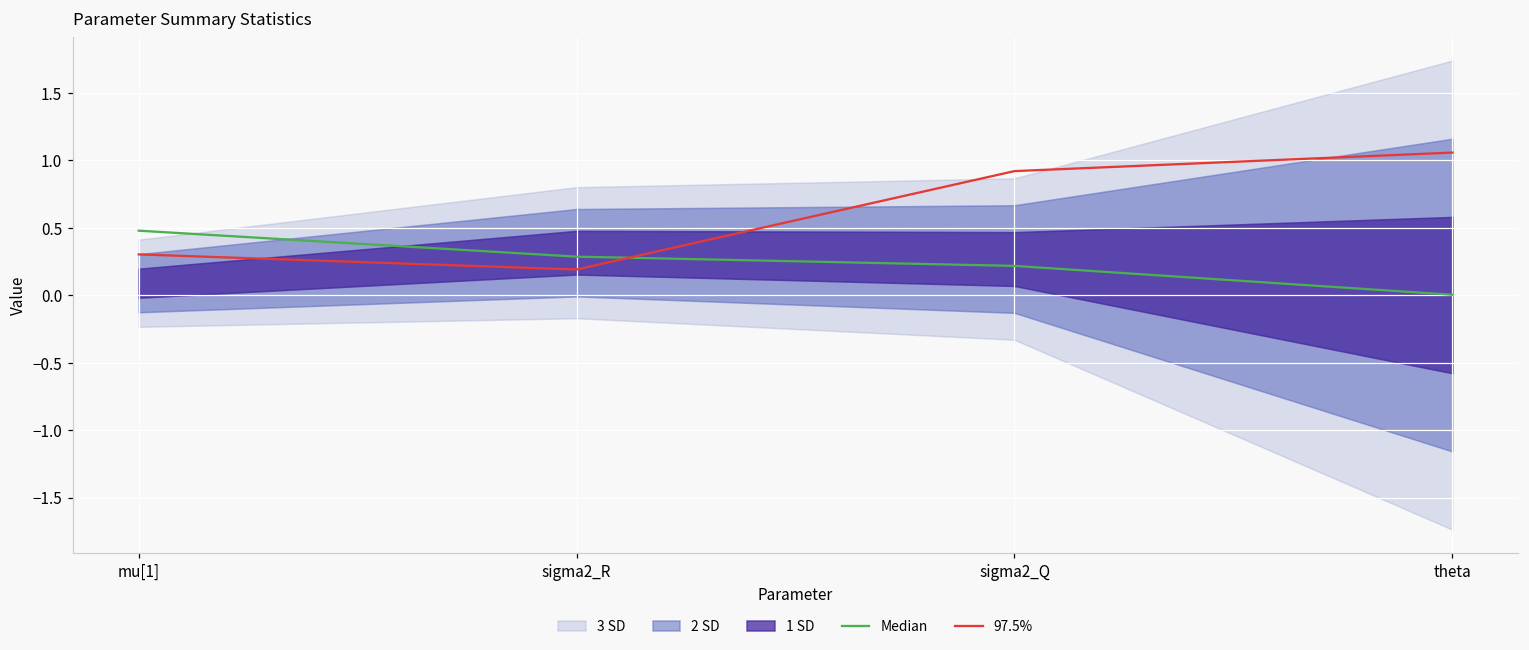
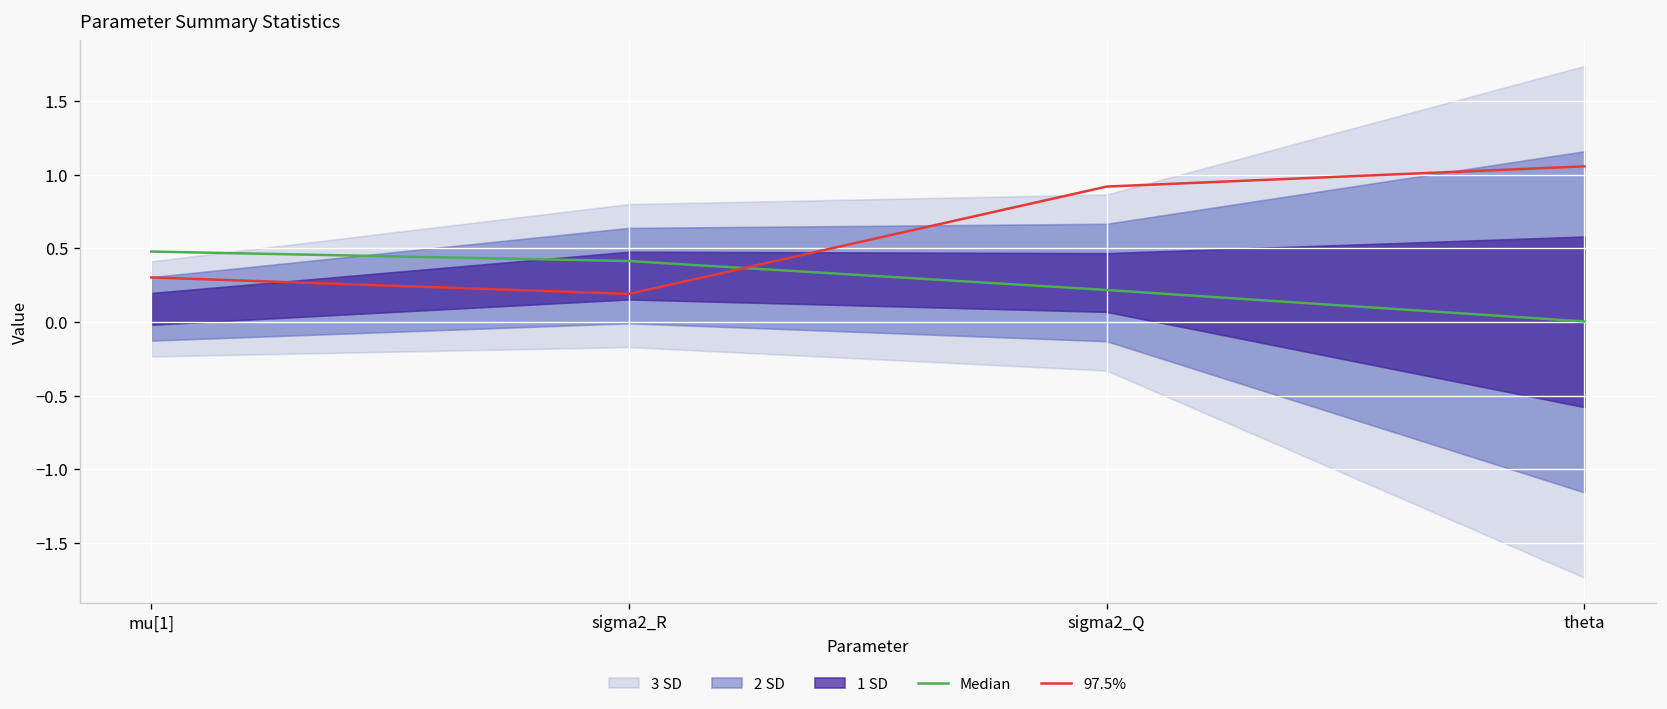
Median, sigma2_R: 0.29 -> 0.41
